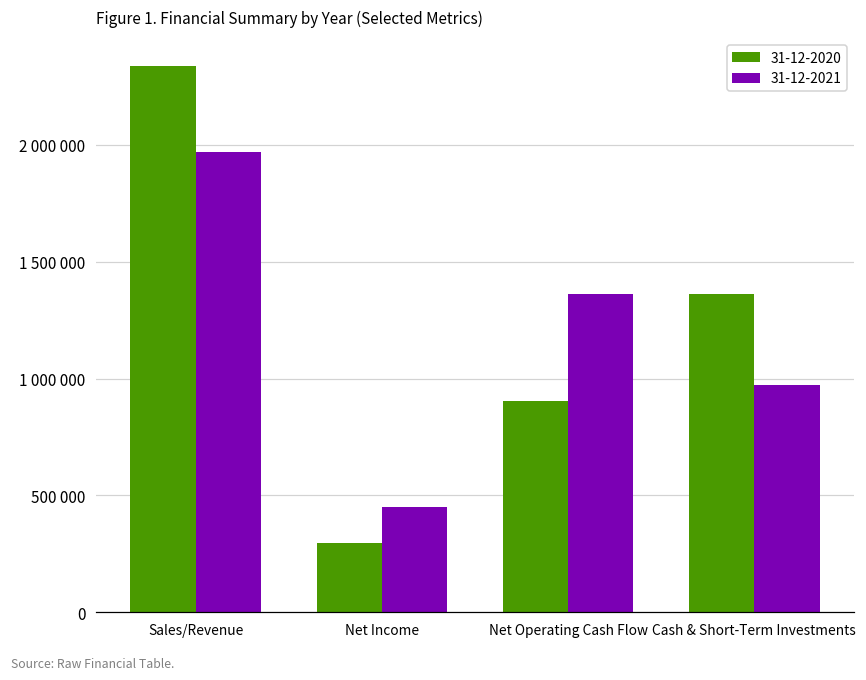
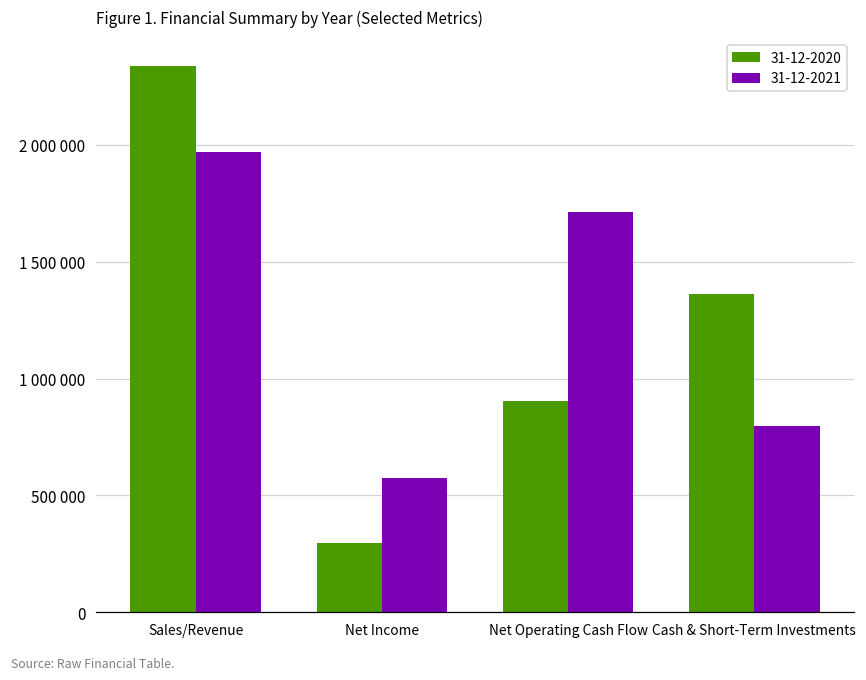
31-12-2021, Net Income: 450000 -> 570000
31-12-2021, Net Operating Cash Flow: 1360000 -> 1710000
31-12-2021, Cash & Short-Term Investments: 970000 -> 790000
